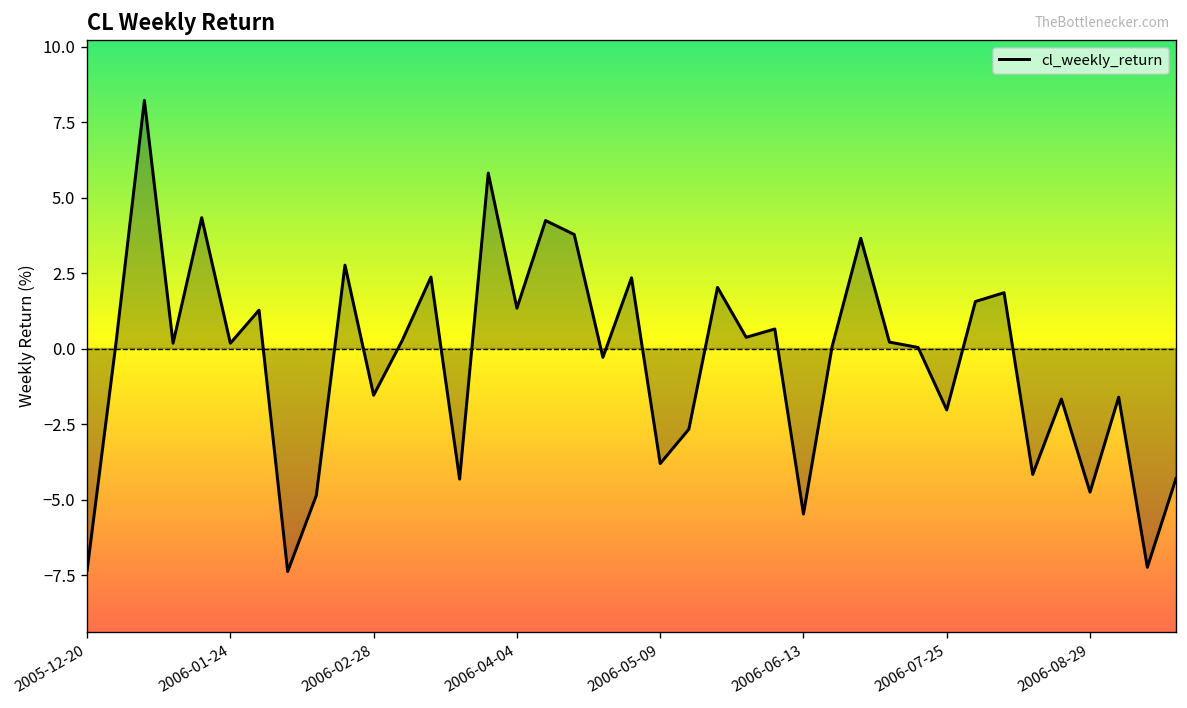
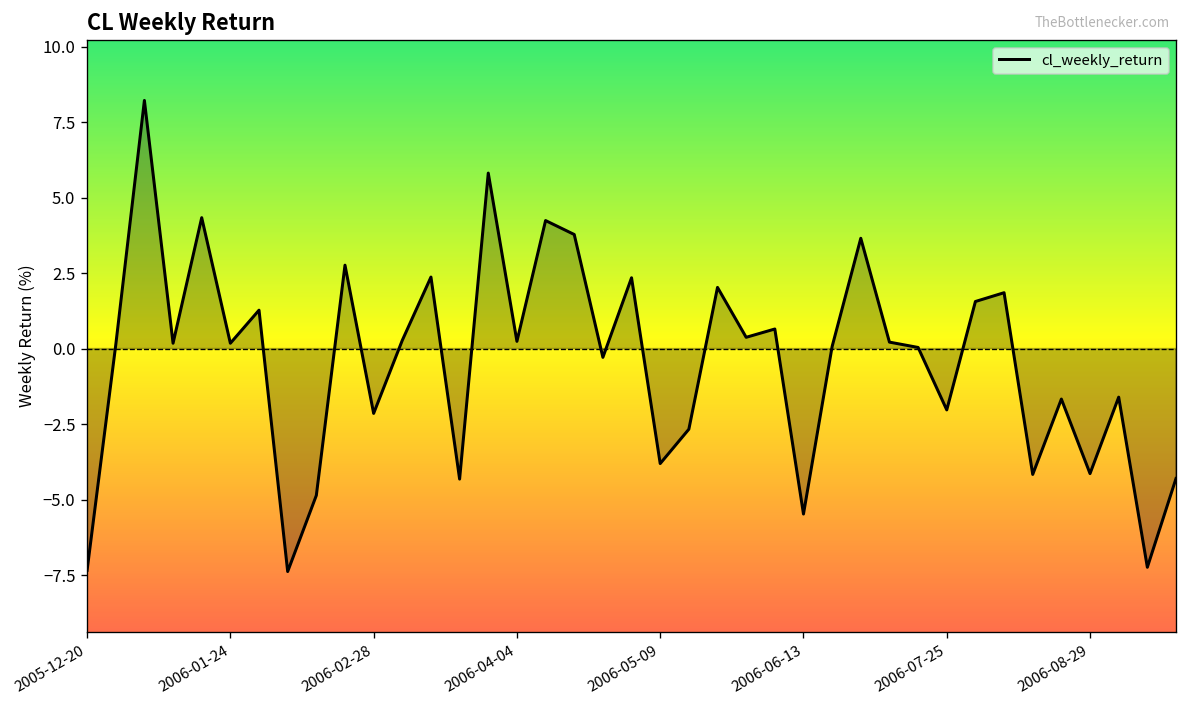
2006-02-28: -1.5 -> -2.1
2006-04-04: 1.3 -> 0.2
2006-08-29: -4.7 -> -4.1
